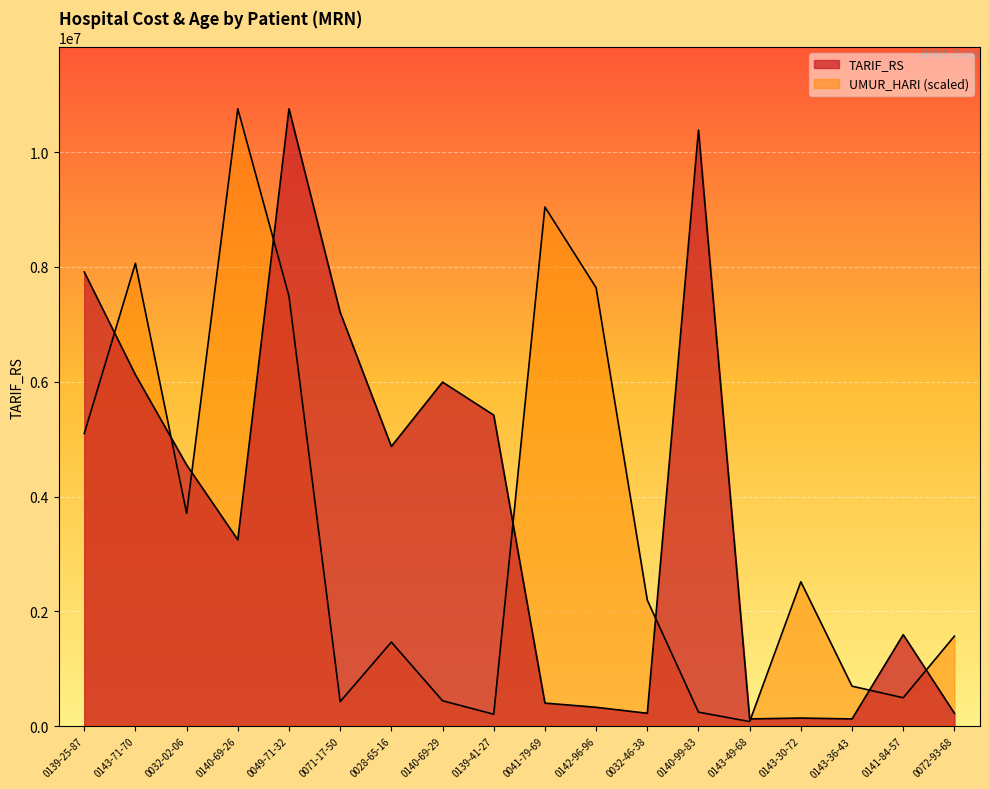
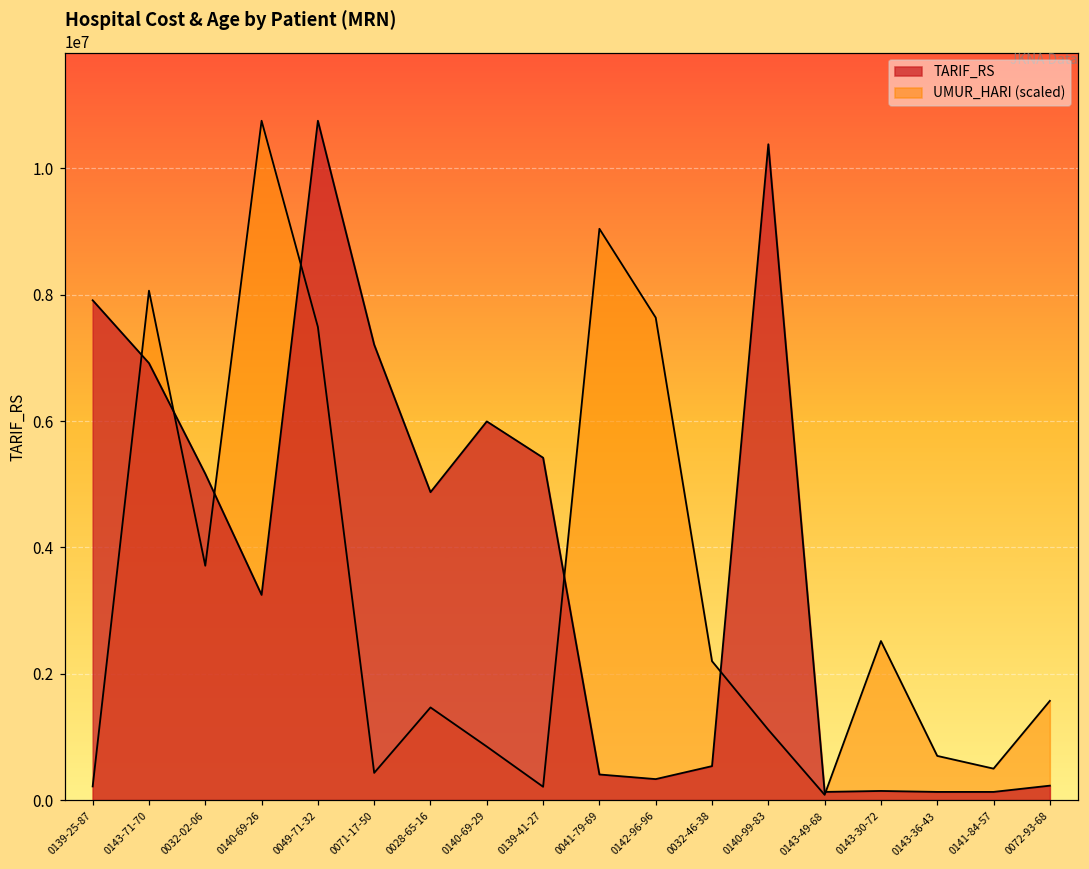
UMUR_HARI (scaled), 0139-25-87: 5100000 -> 200000
TARIF_RS, 0143-71-70: 6100000 -> 6900000
TARIF_RS, 0032-02-06: 4600000 -> 5200000
UMUR_HARI (scaled), 0140-69-29: 400000 -> 800000
TARIF_RS, 0032-46-38: 200000 -> 500000
UMUR_HARI (scaled), 0140-99-83: 200000 -> 1100000
TARIF_RS, 0141-84-57: 1600000 -> 100000
